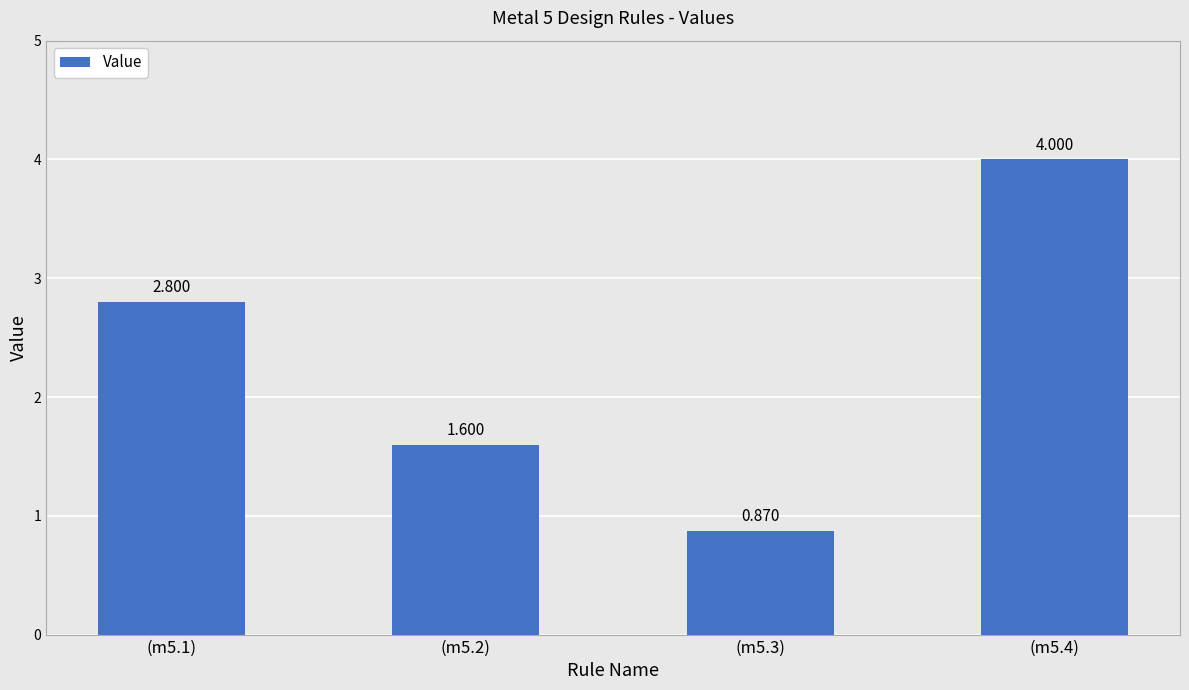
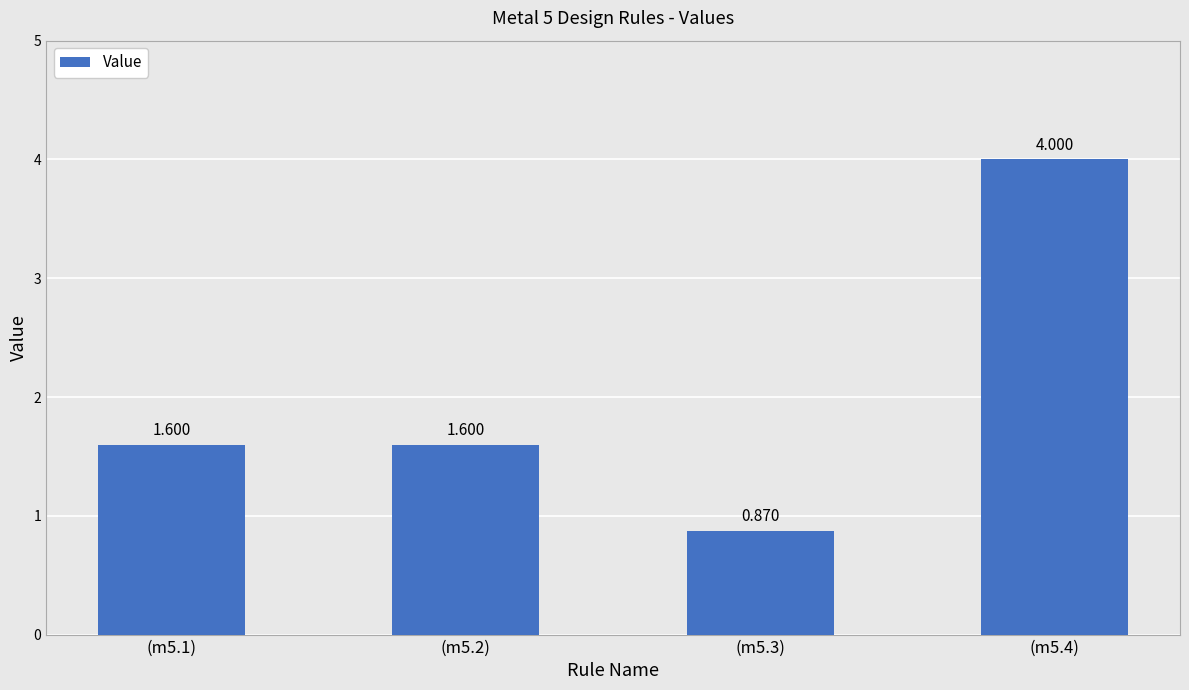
(m5.1): 2.800 -> 1.600
